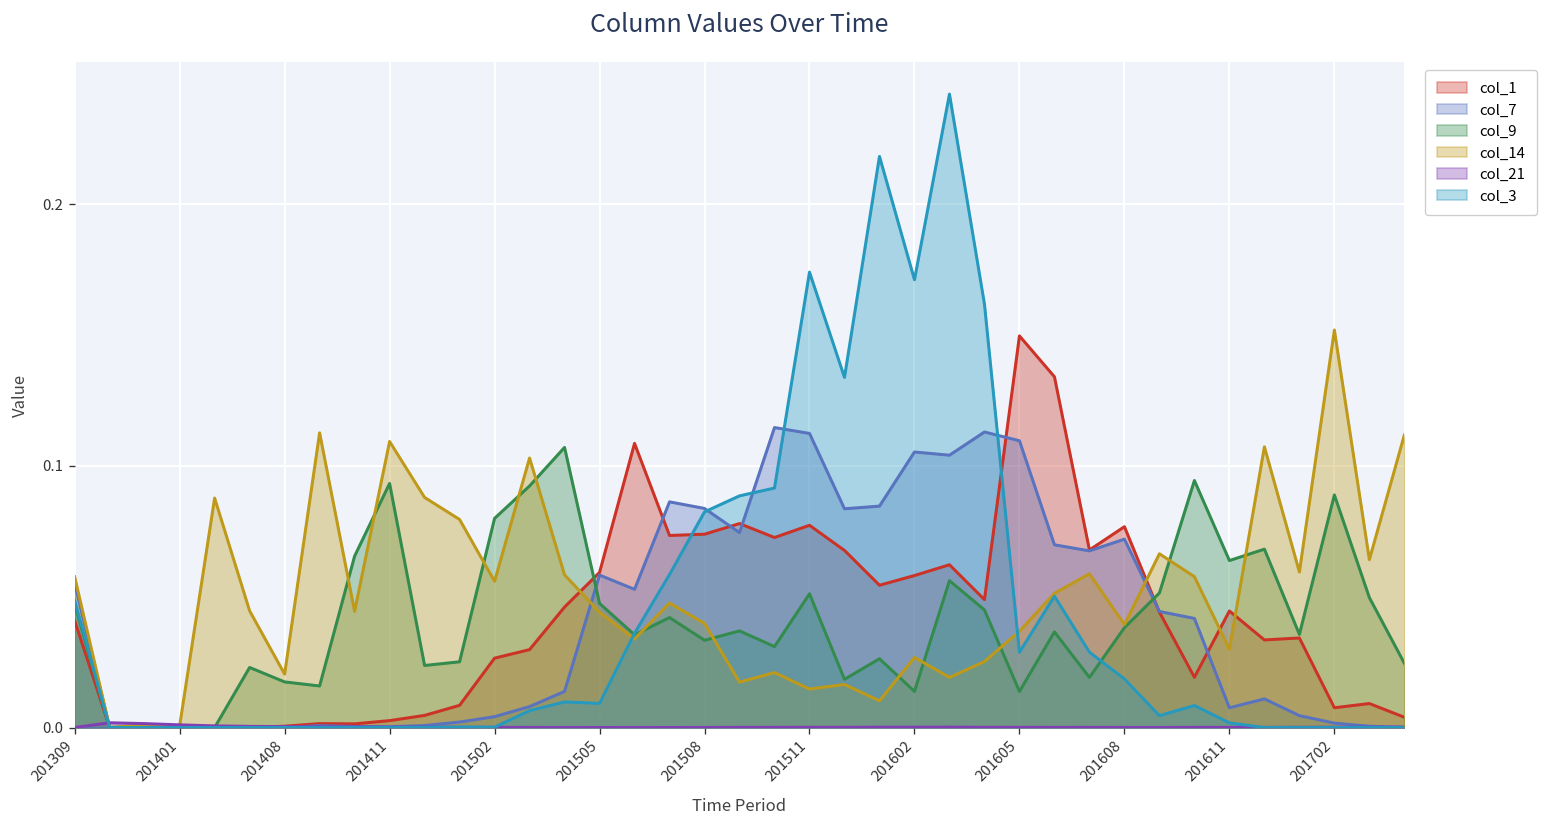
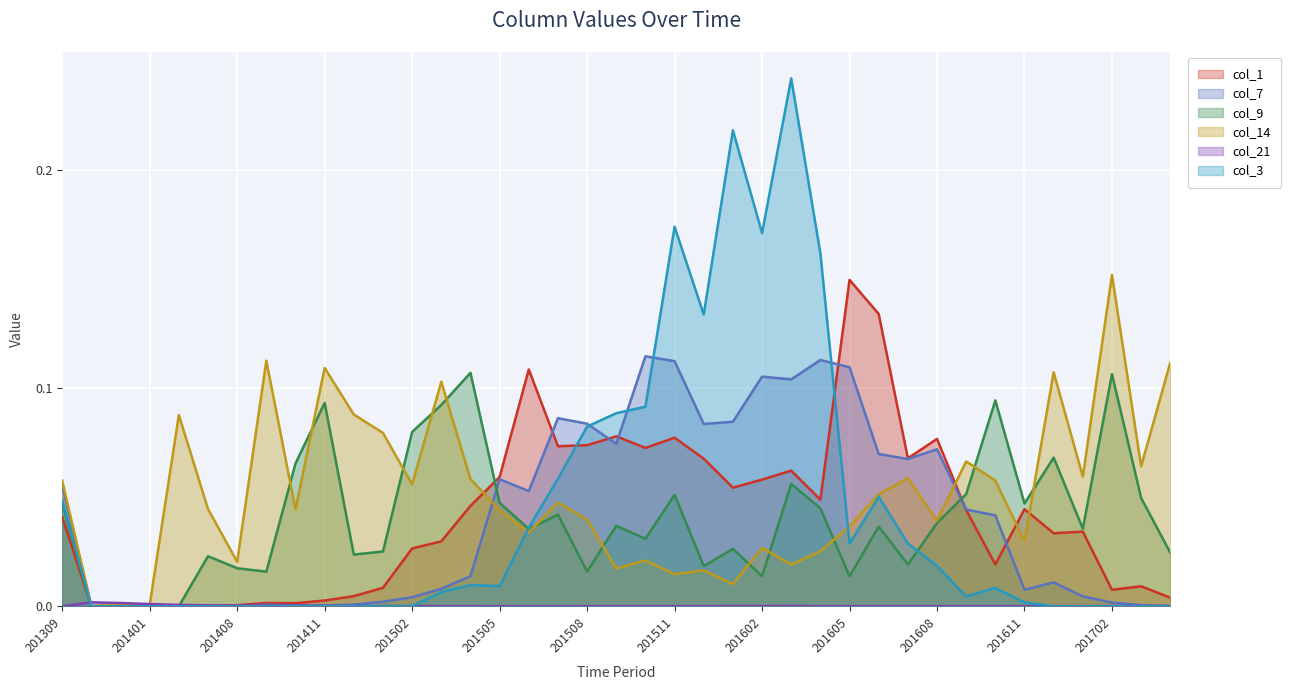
col_9, 201508: 0.033 -> 0.016
col_9, 201611: 0.064 -> 0.047
col_9, 201702: 0.089 -> 0.106
